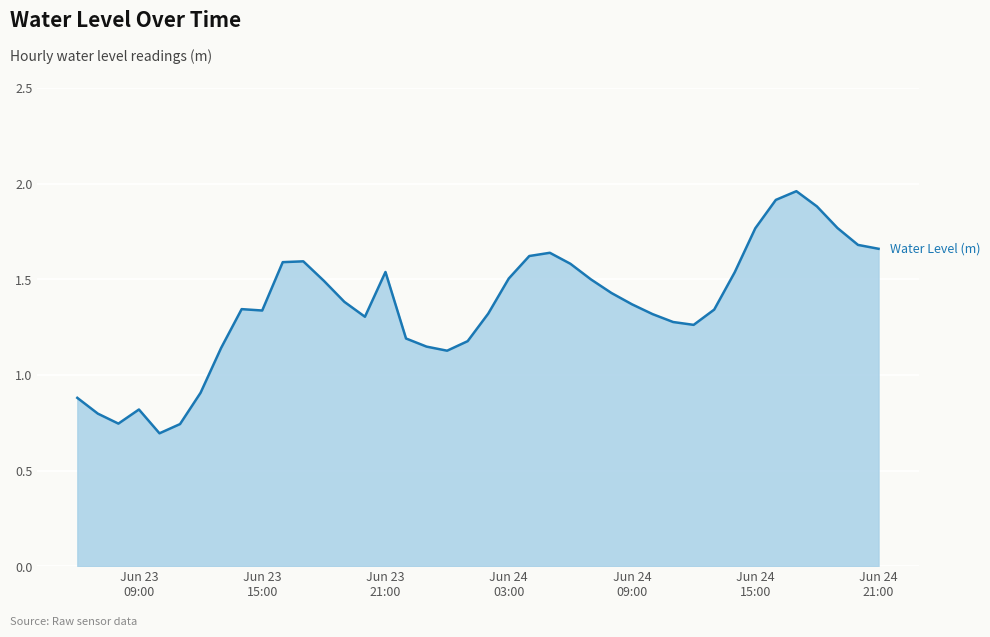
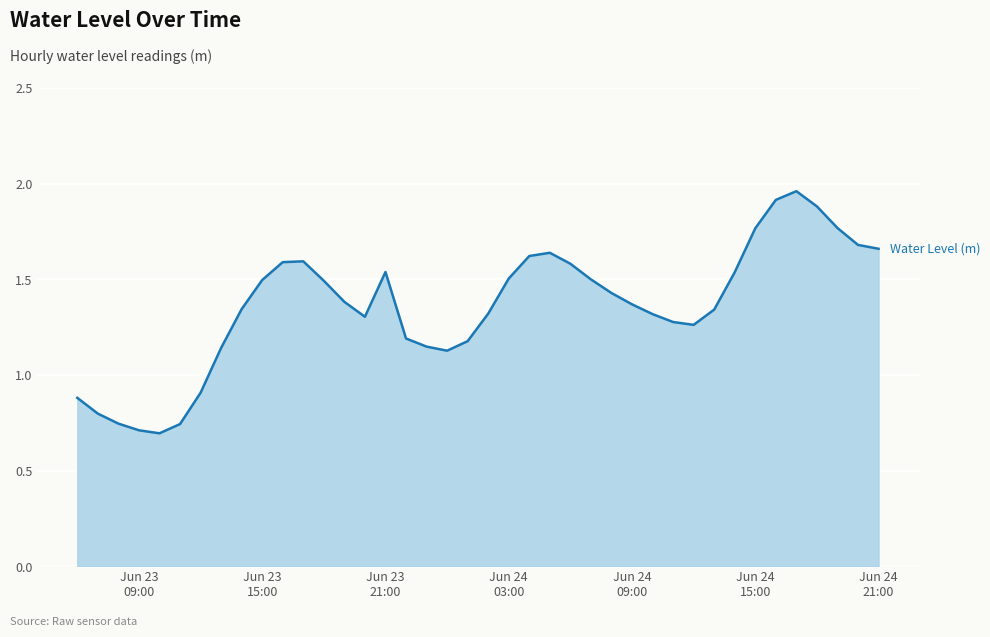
Jun 23 09:00: 0.82 -> 0.71
Jun 23 15:00: 1.34 -> 1.50
